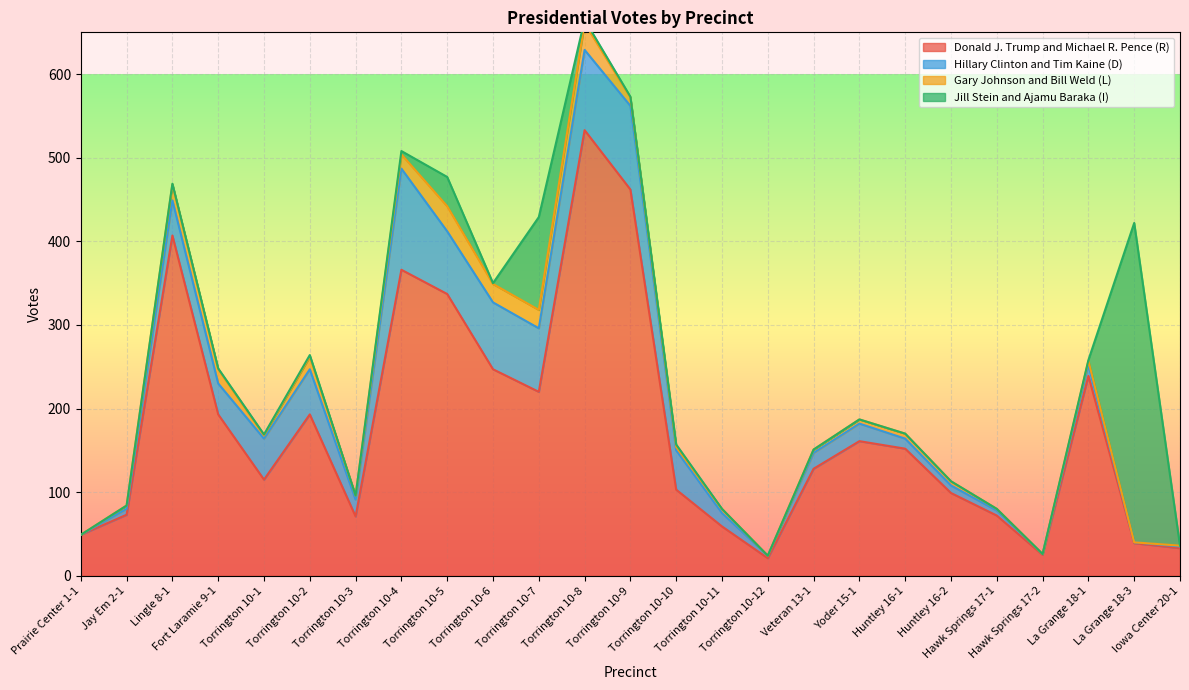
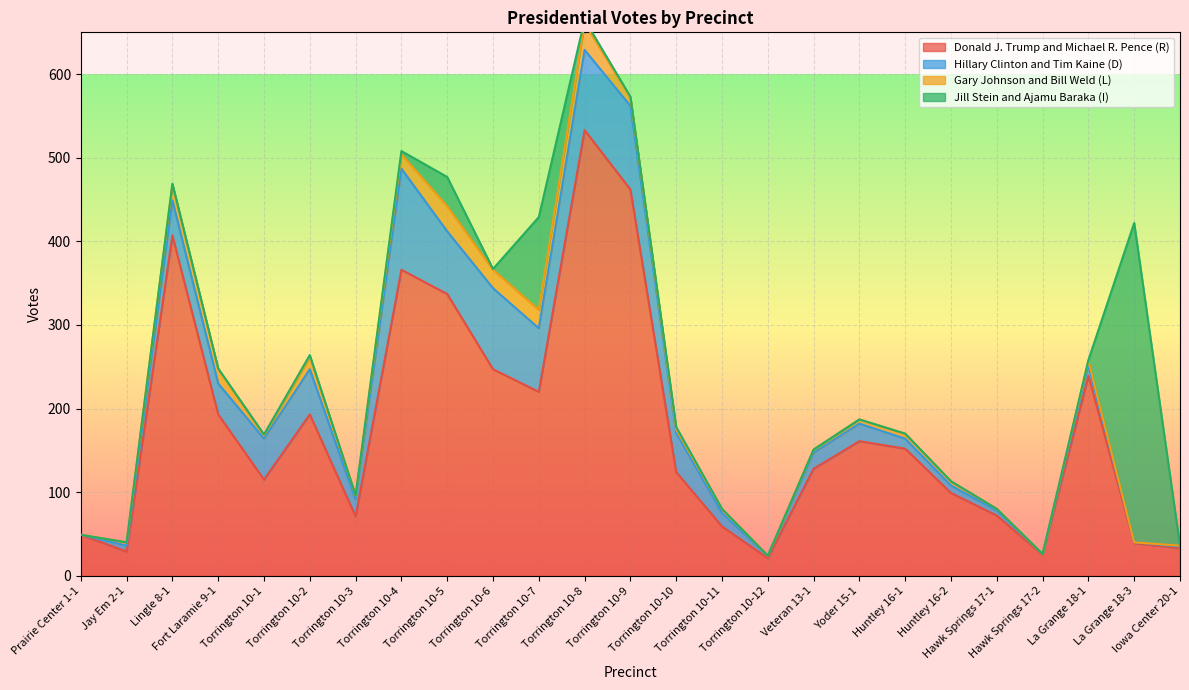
Donald J. Trump and Michael R. Pence (R), Jay Em 2-1: 70 -> 30
Hillary Clinton and Tim Kaine (D), Torrington 10-6: 80 -> 100
Donald J. Trump and Michael R. Pence (R), Torrington 10-10: 100 -> 120
